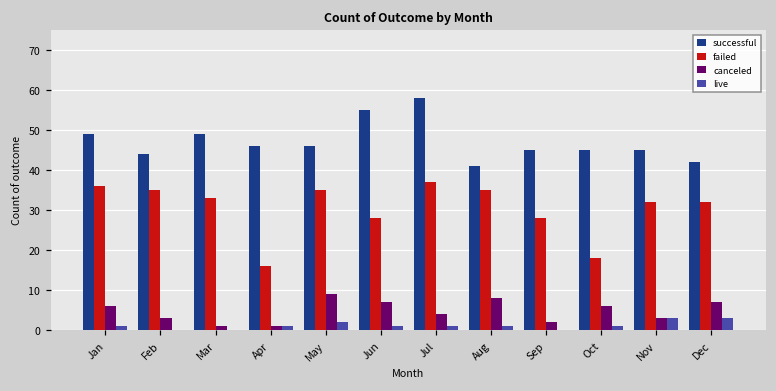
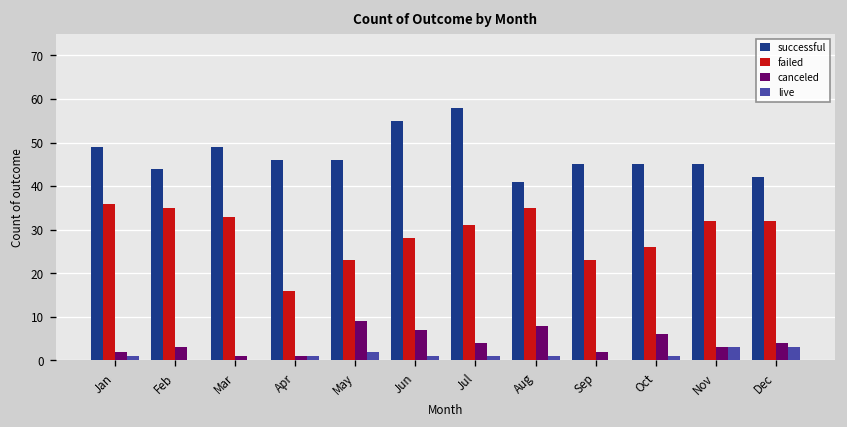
canceled, Jan: 6 -> 2
failed, May: 35 -> 23
failed, Jul: 37 -> 31
failed, Sep: 28 -> 23
failed, Oct: 18 -> 26
canceled, Dec: 7 -> 4
